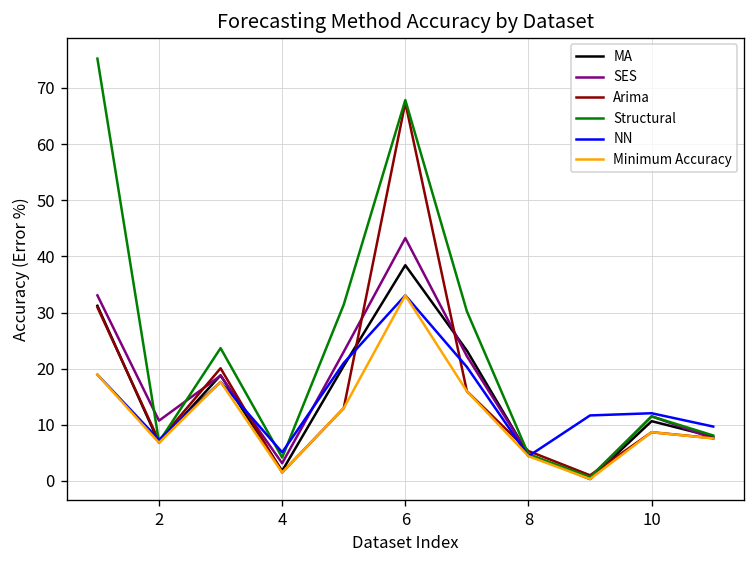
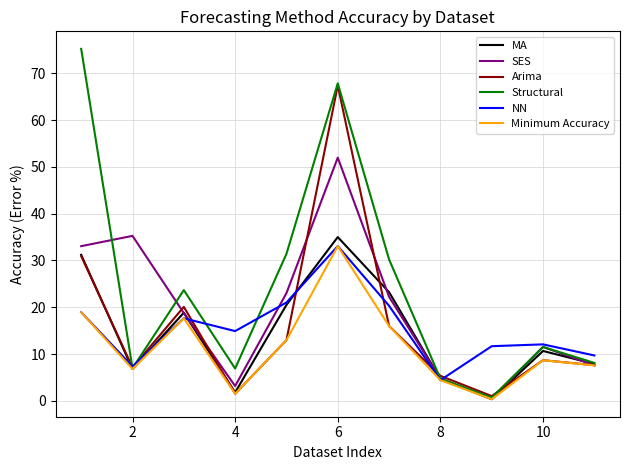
SES, 2: 11 -> 35
Structural, 4: 4 -> 7
NN, 4: 5 -> 15
MA, 6: 38 -> 35
SES, 6: 43 -> 52
